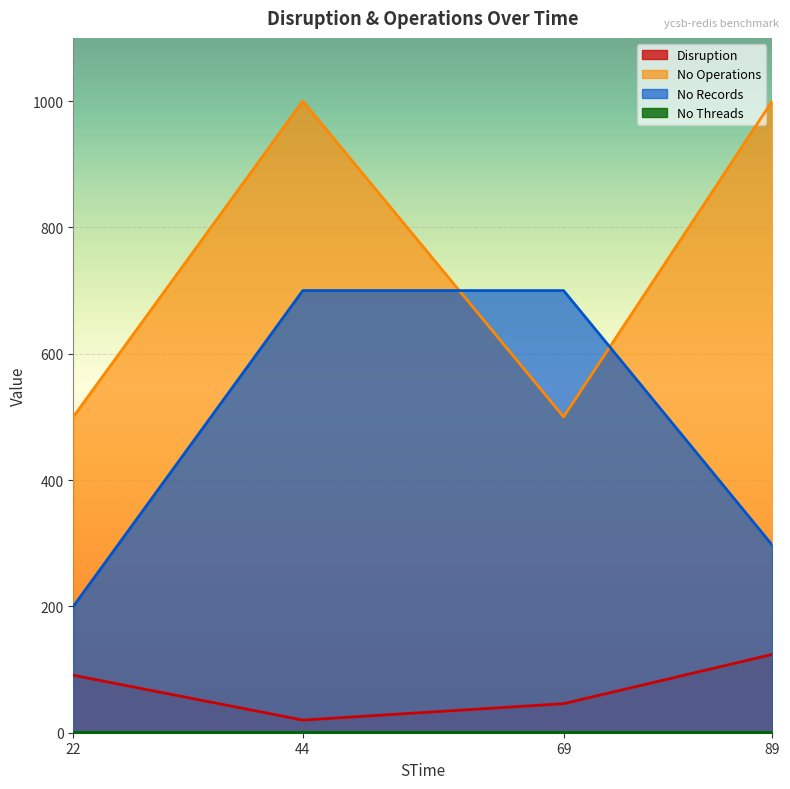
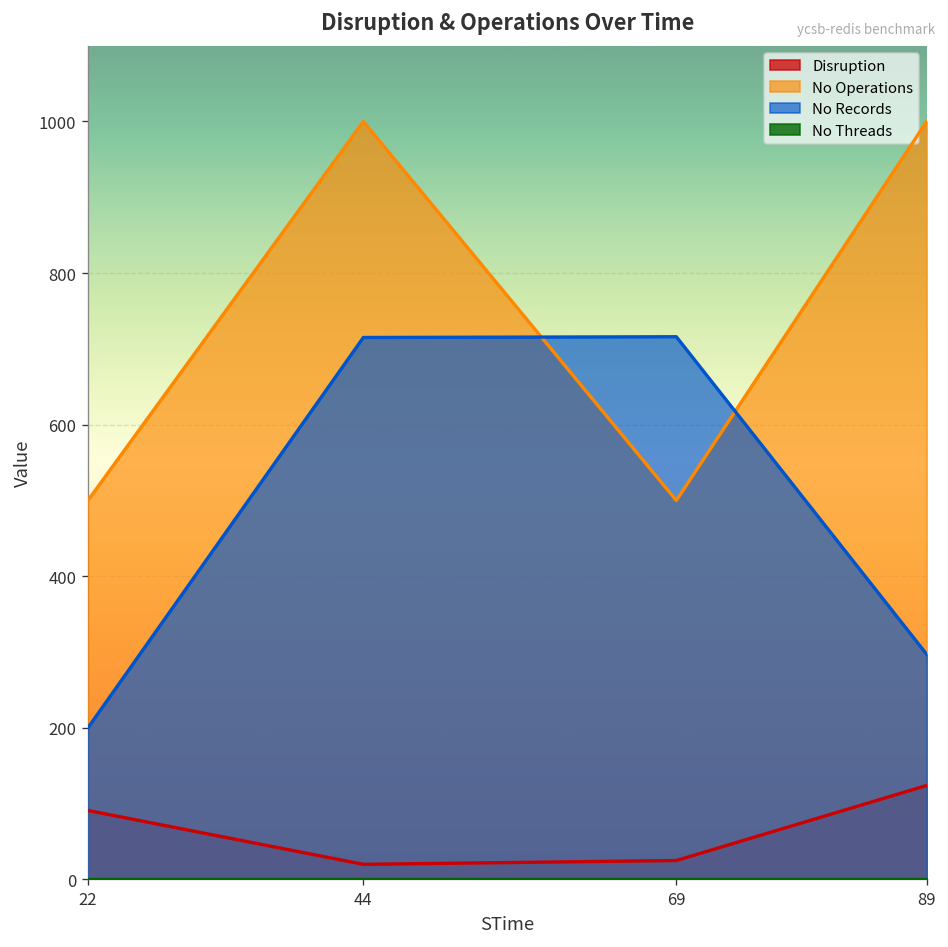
No Records, 44: 700 -> 720
Disruption, 69: 50 -> 30
No Records, 69: 700 -> 720
